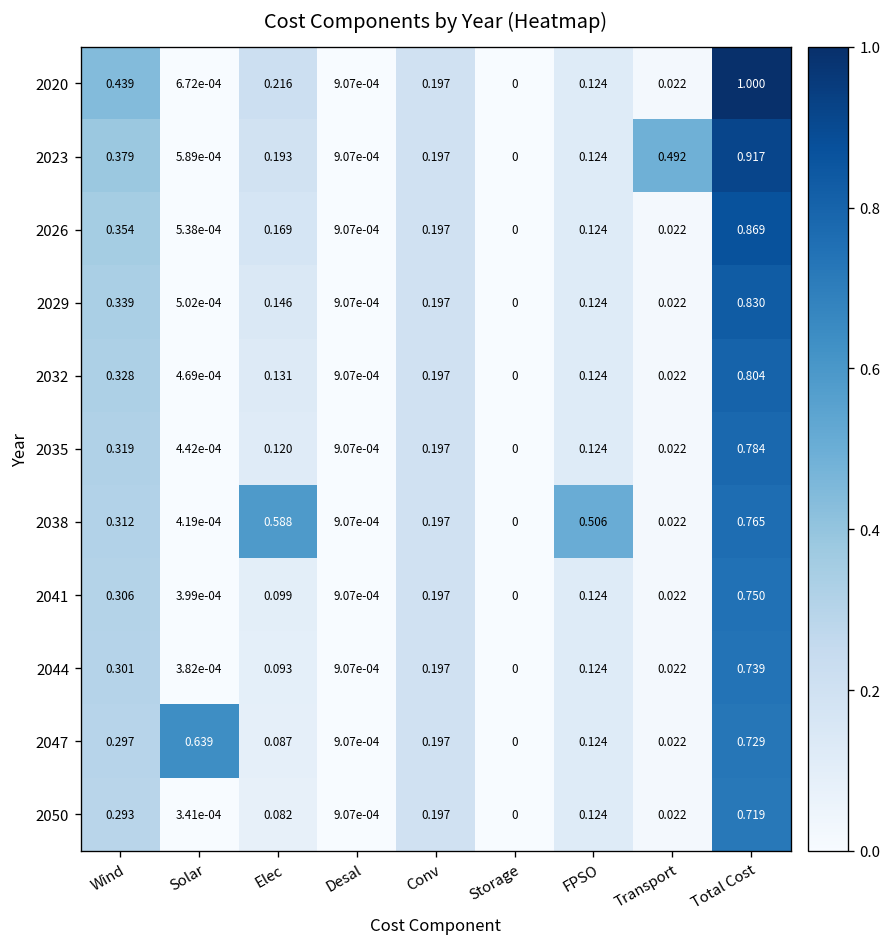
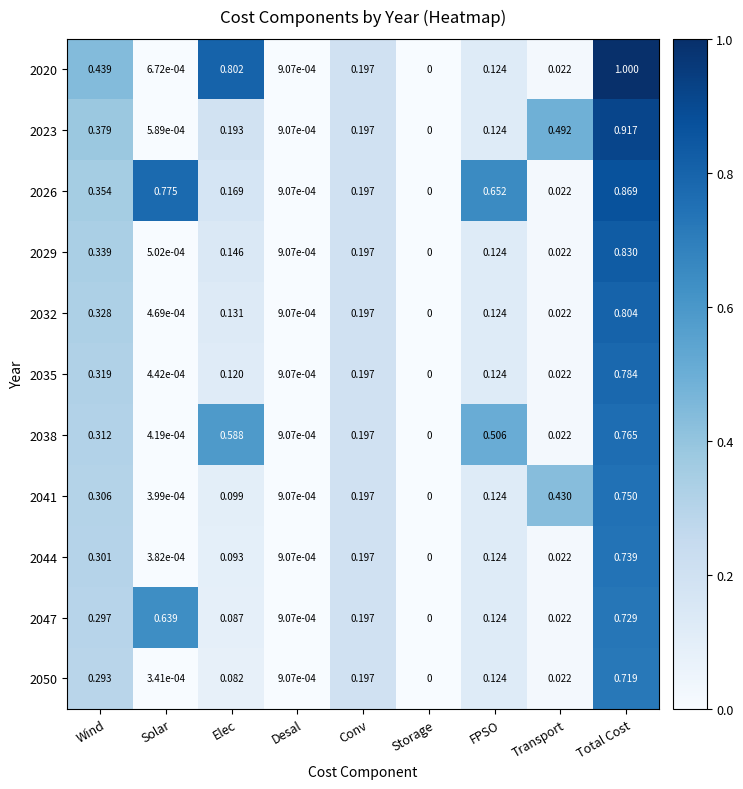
2020, Elec: 0.216 -> 0.802
2026, Solar: 5.38e-04 -> 0.775
2026, FPSO: 0.124 -> 0.652
2041, Transport: 0.022 -> 0.430
